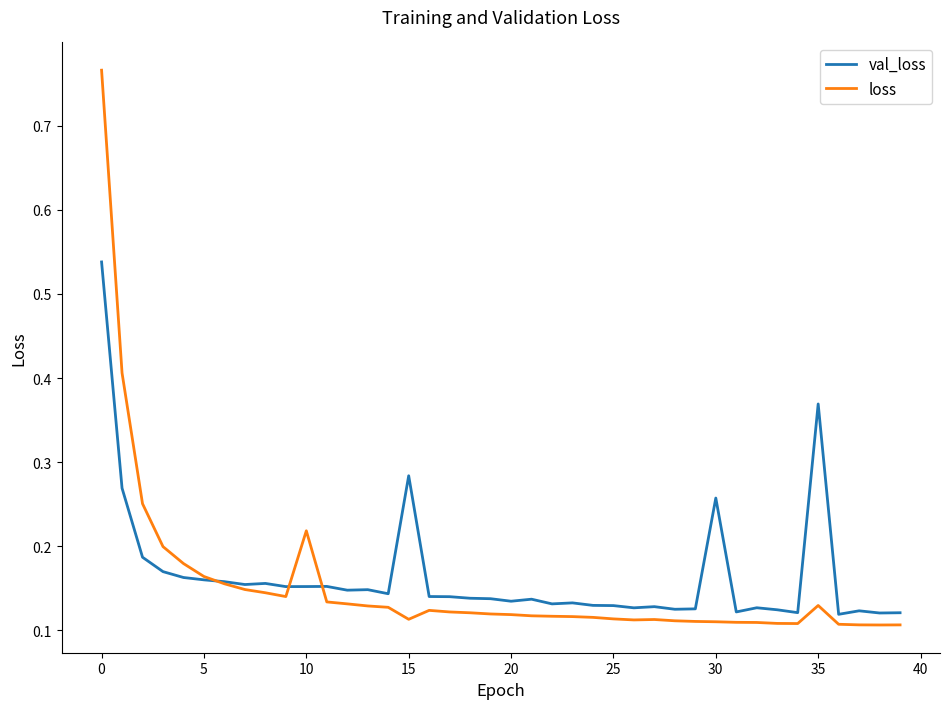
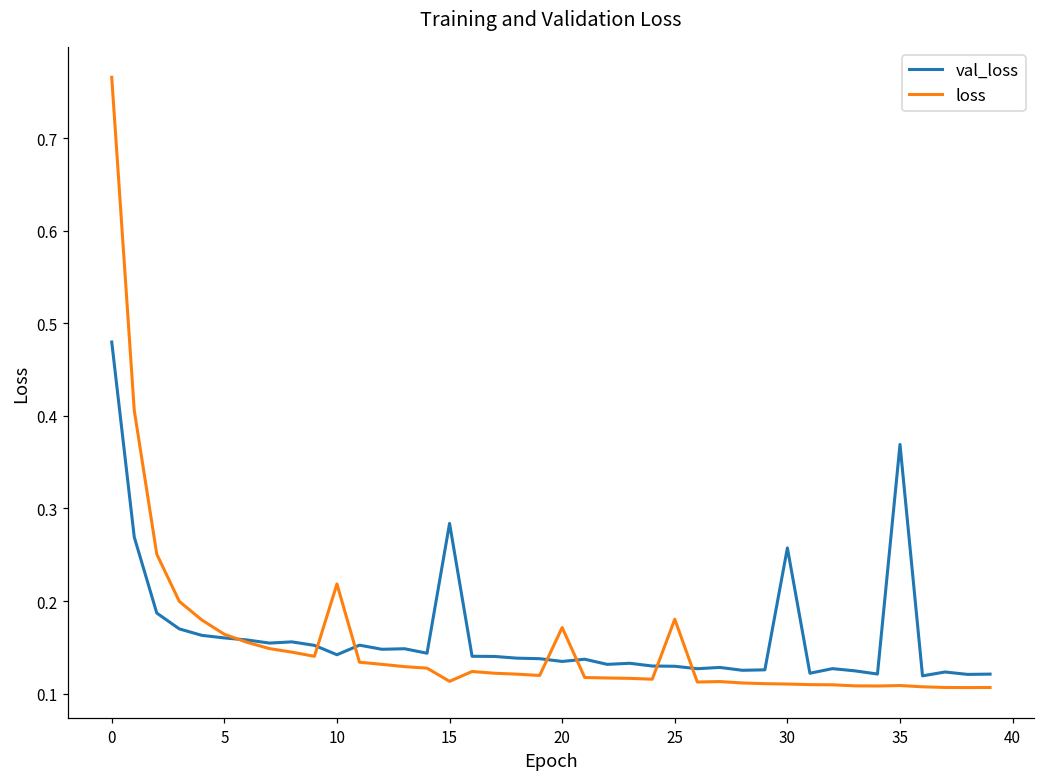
val_loss, 0: 0.54 -> 0.48
val_loss, 10: 0.15 -> 0.14
loss, 20: 0.12 -> 0.17
loss, 25: 0.11 -> 0.18
loss, 35: 0.13 -> 0.11
